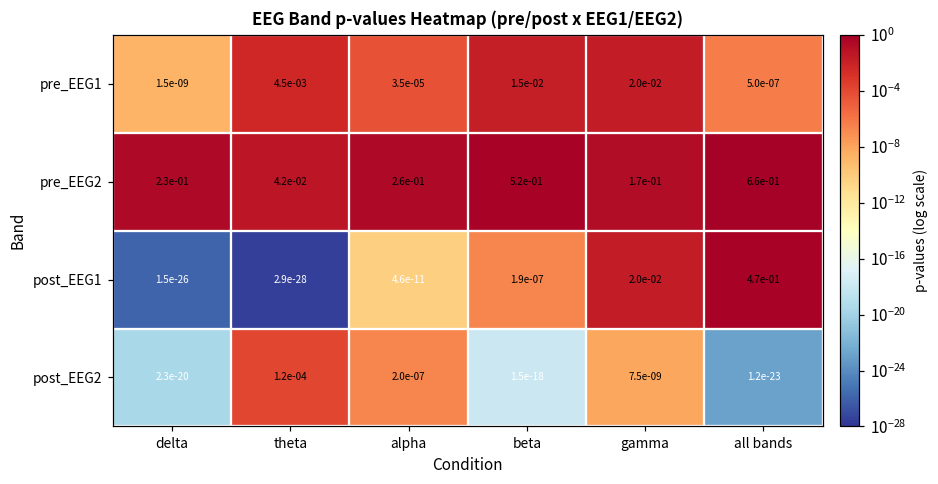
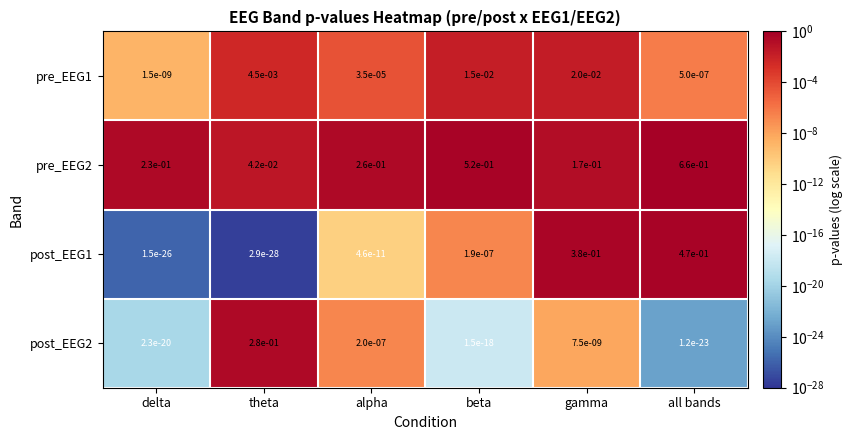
post_EEG1, gamma: 2.0e-02 -> 3.8e-01
post_EEG2, theta: 1.2e-04 -> 2.8e-01
